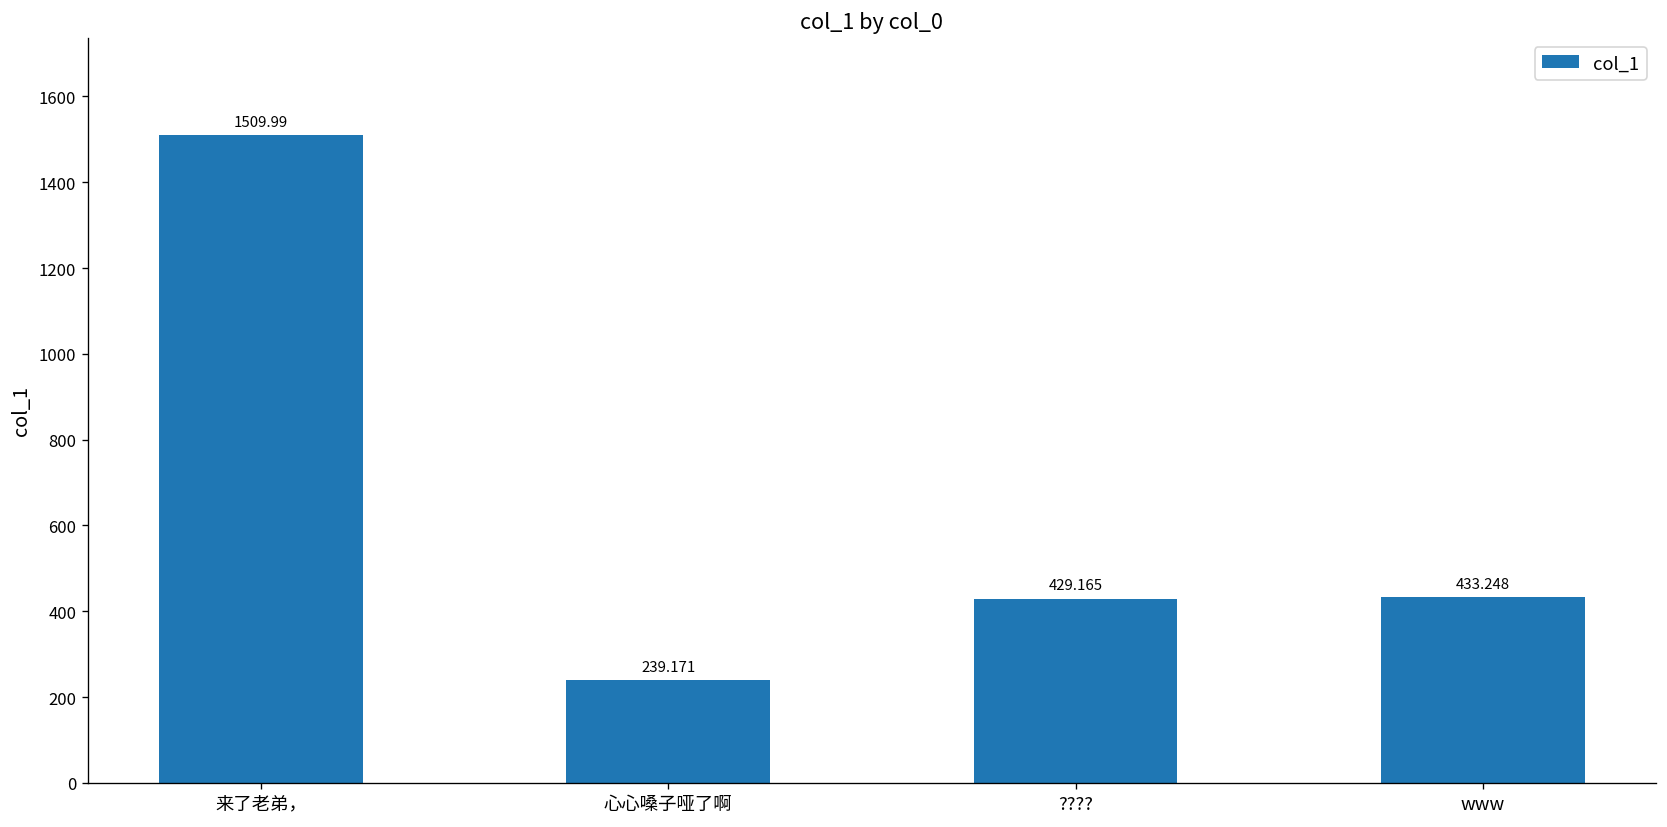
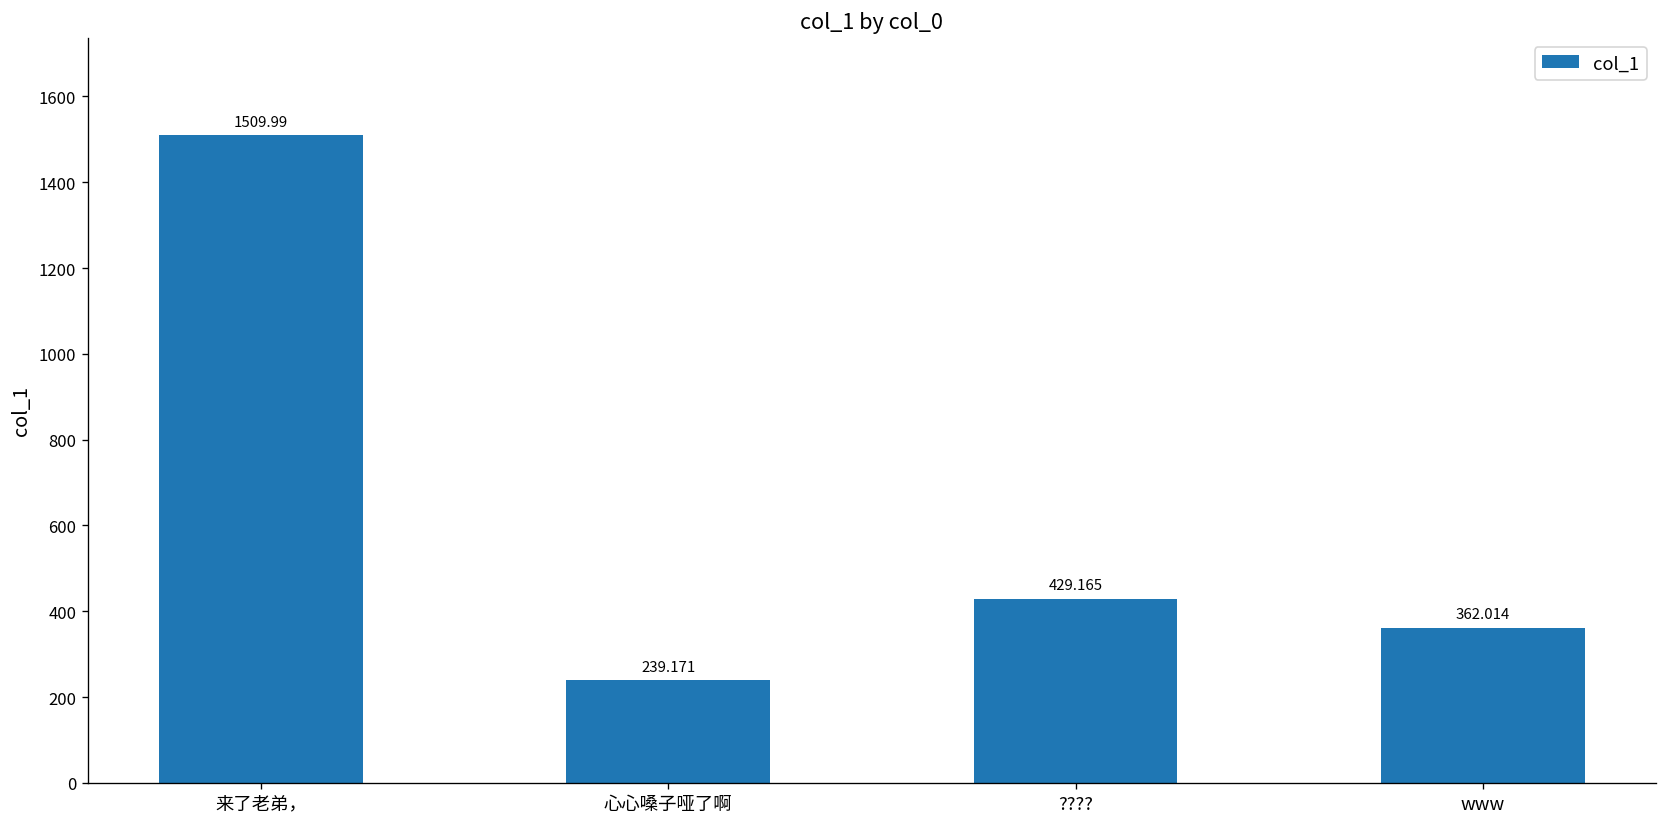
www: 433.248 -> 362.014
